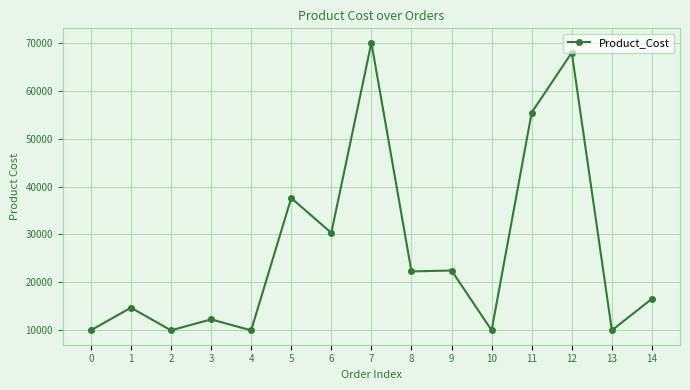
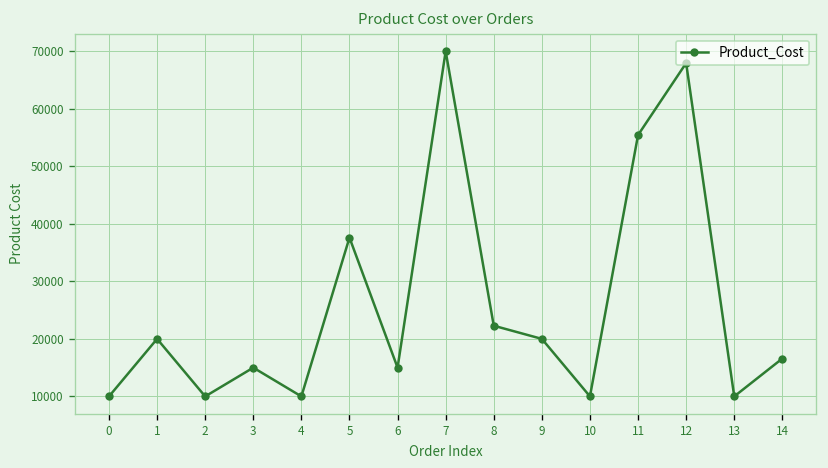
1: 15000 -> 20000
3: 12000 -> 15000
6: 30000 -> 15000
9: 22000 -> 20000
